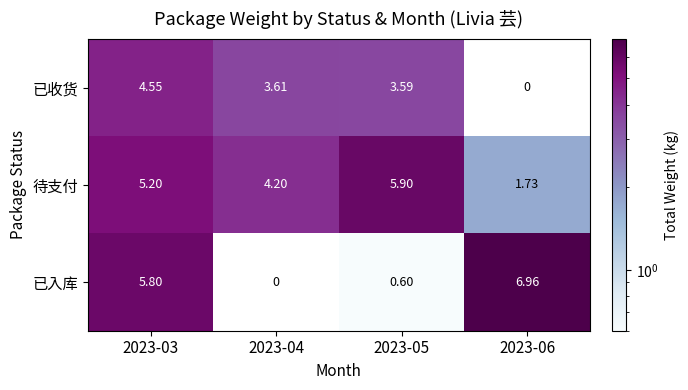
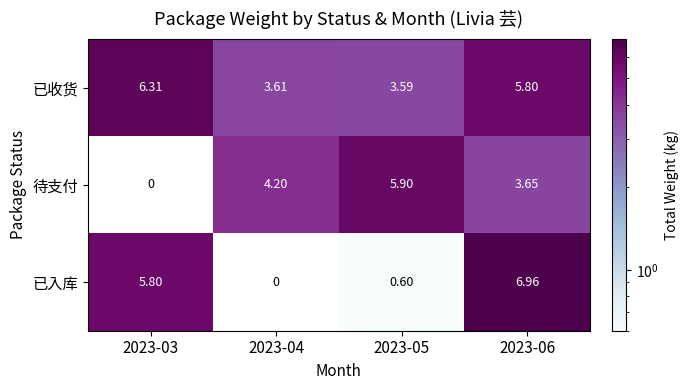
已收货, 2023-03: 4.55 -> 6.31
已收货, 2023-06: 0 -> 5.80
待支付, 2023-03: 5.20 -> 0
待支付, 2023-06: 1.73 -> 3.65
